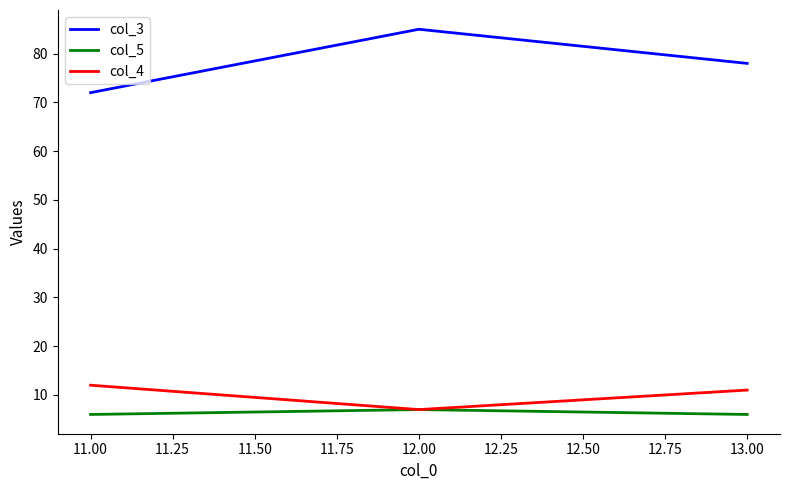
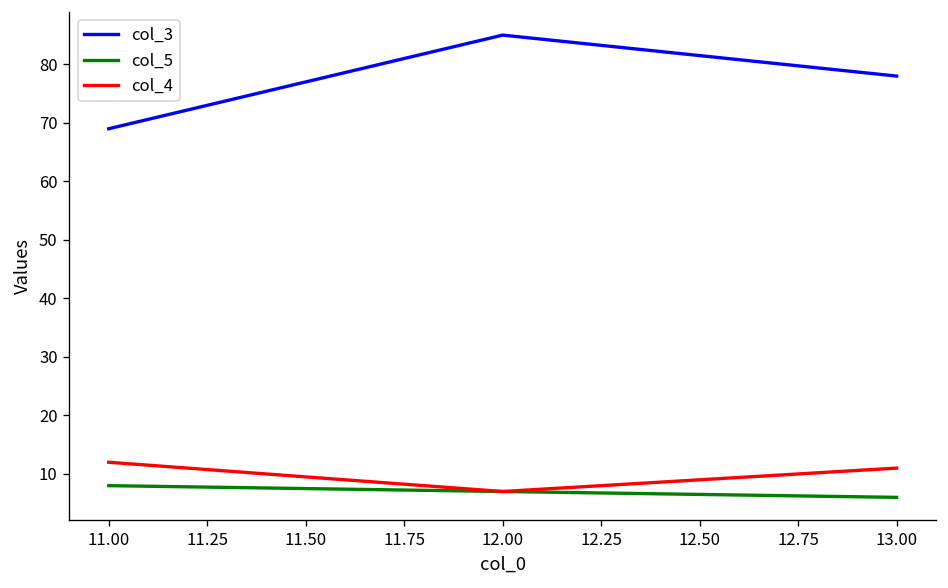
col_3, 11.00: 72 -> 69
col_5, 11.00: 6 -> 8
